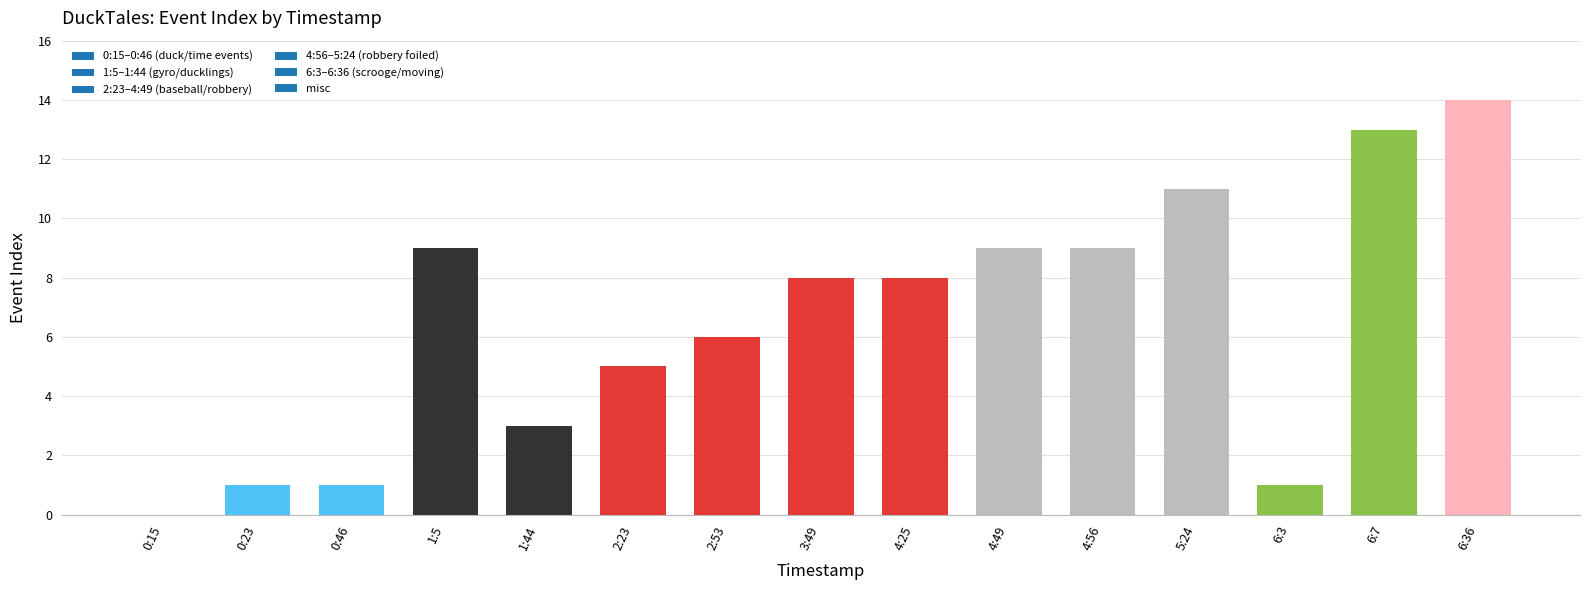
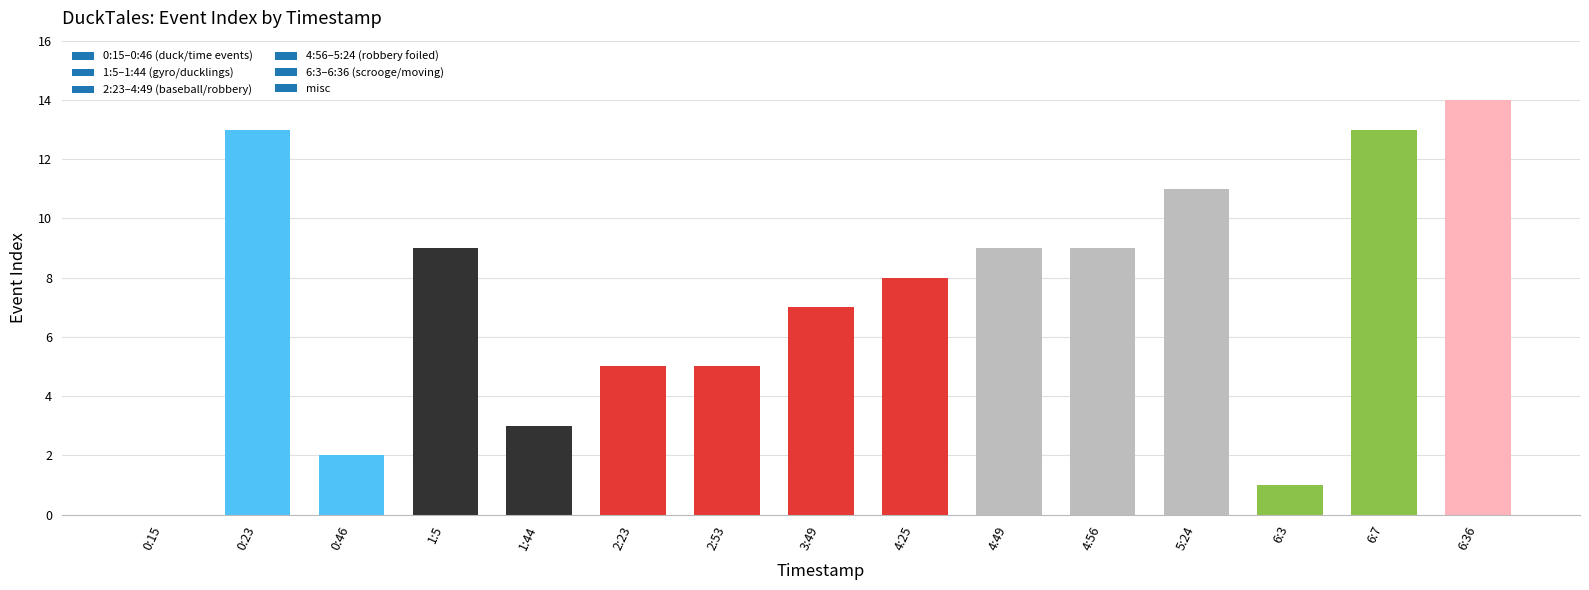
0:23: 1 -> 13
0:46: 1 -> 2
2:53: 6 -> 5
3:49: 8 -> 7
